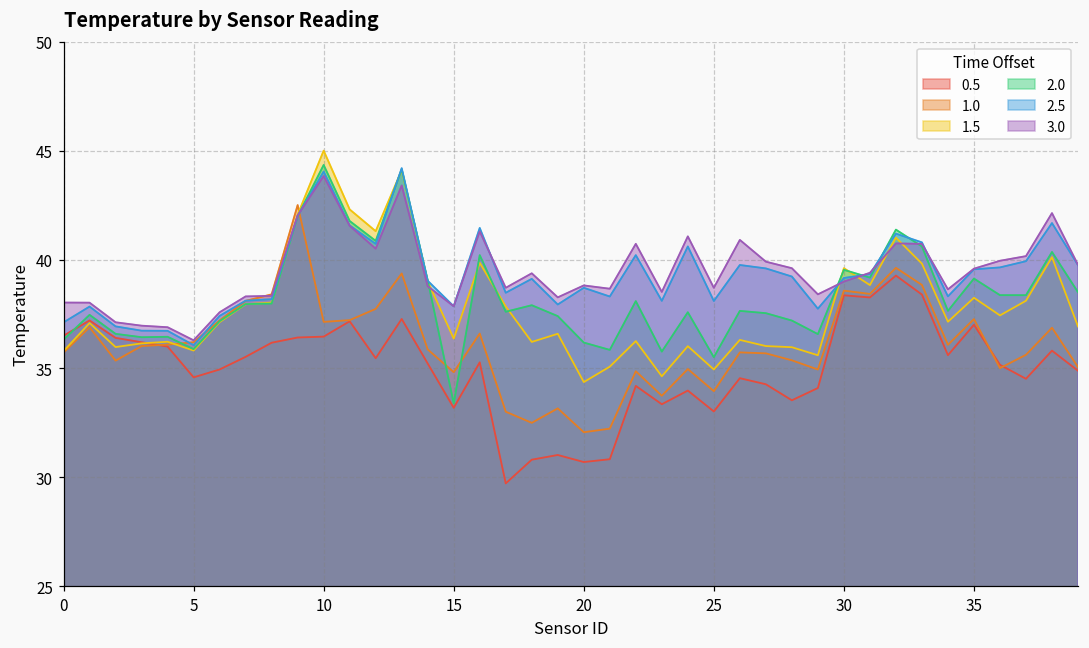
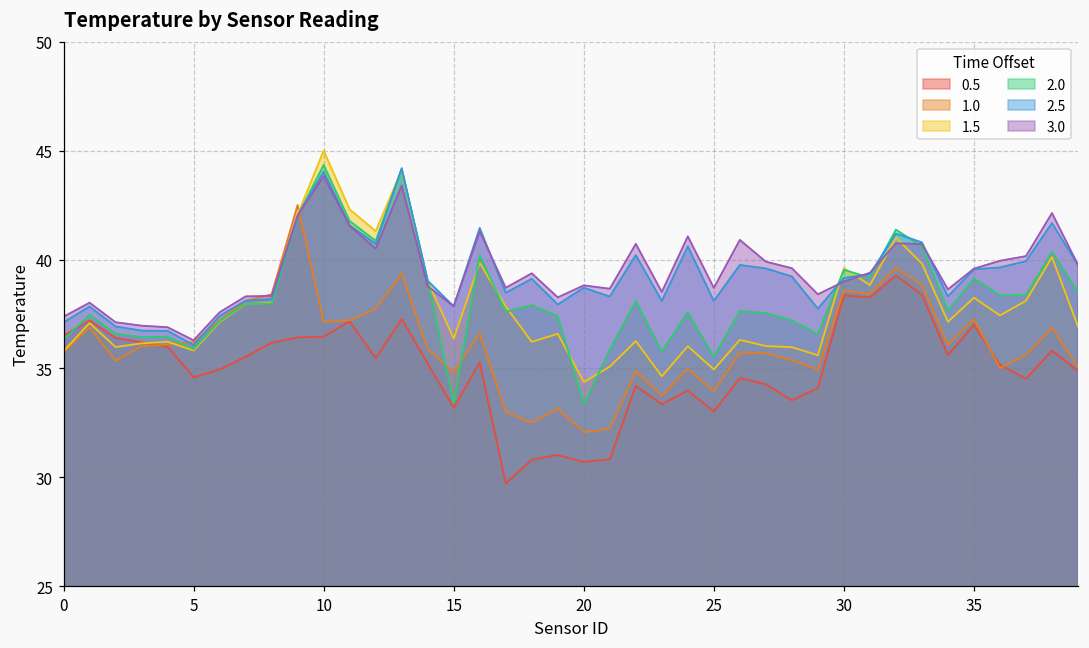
3.0, 0: 38.0 -> 37.4
2.0, 20: 36.2 -> 33.3
